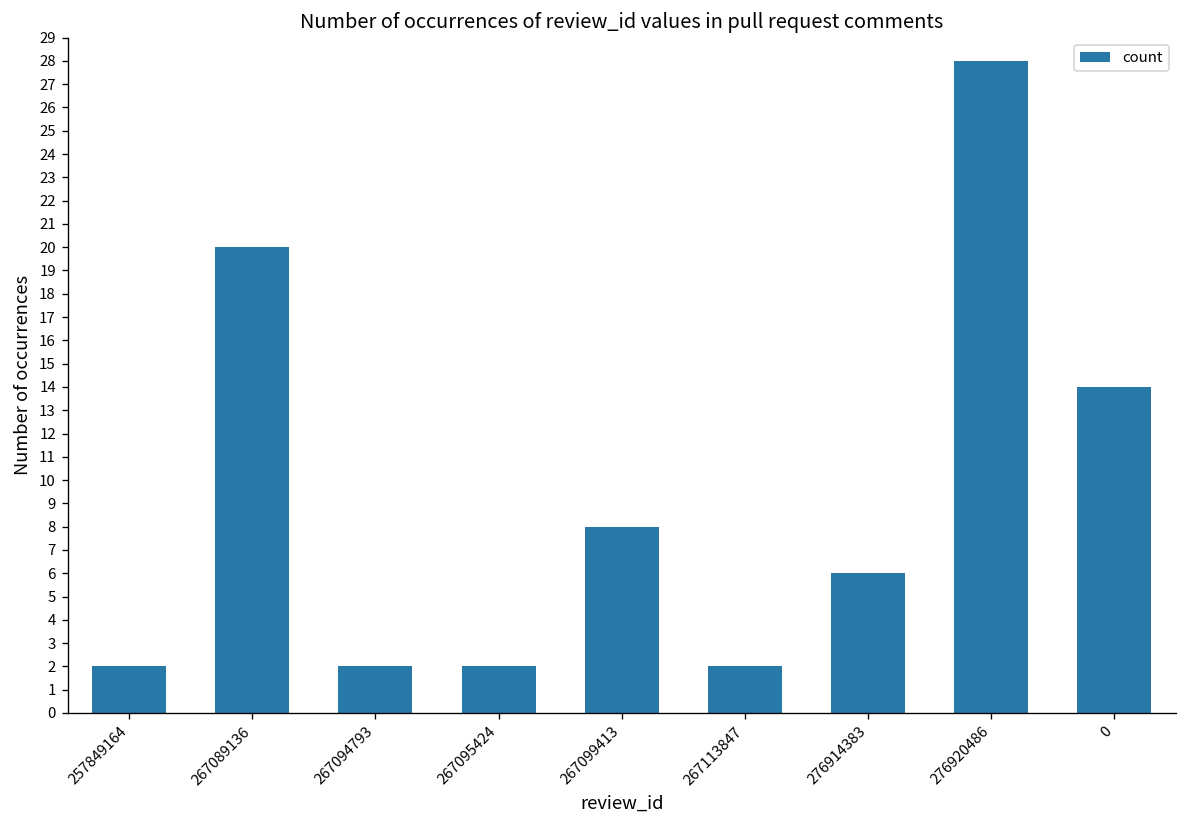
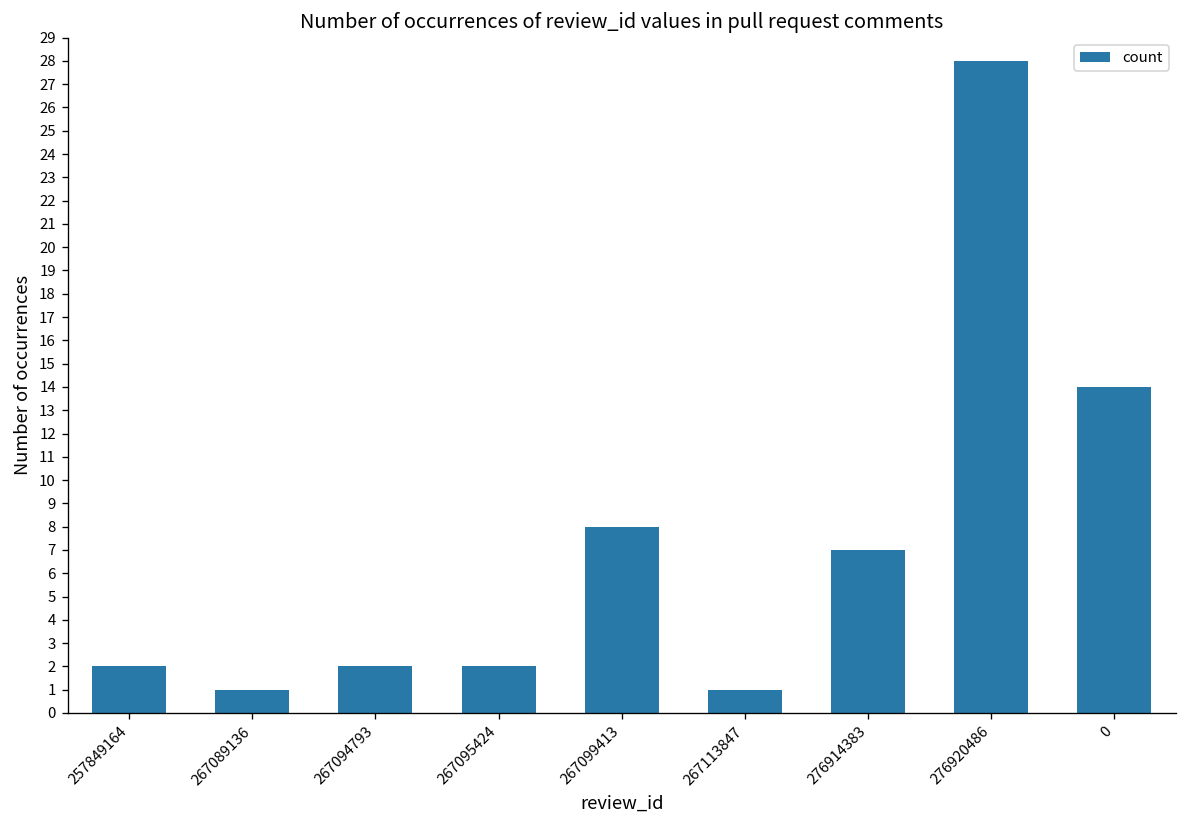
267089136: 20 -> 1
267113847: 2 -> 1
276914383: 6 -> 7
